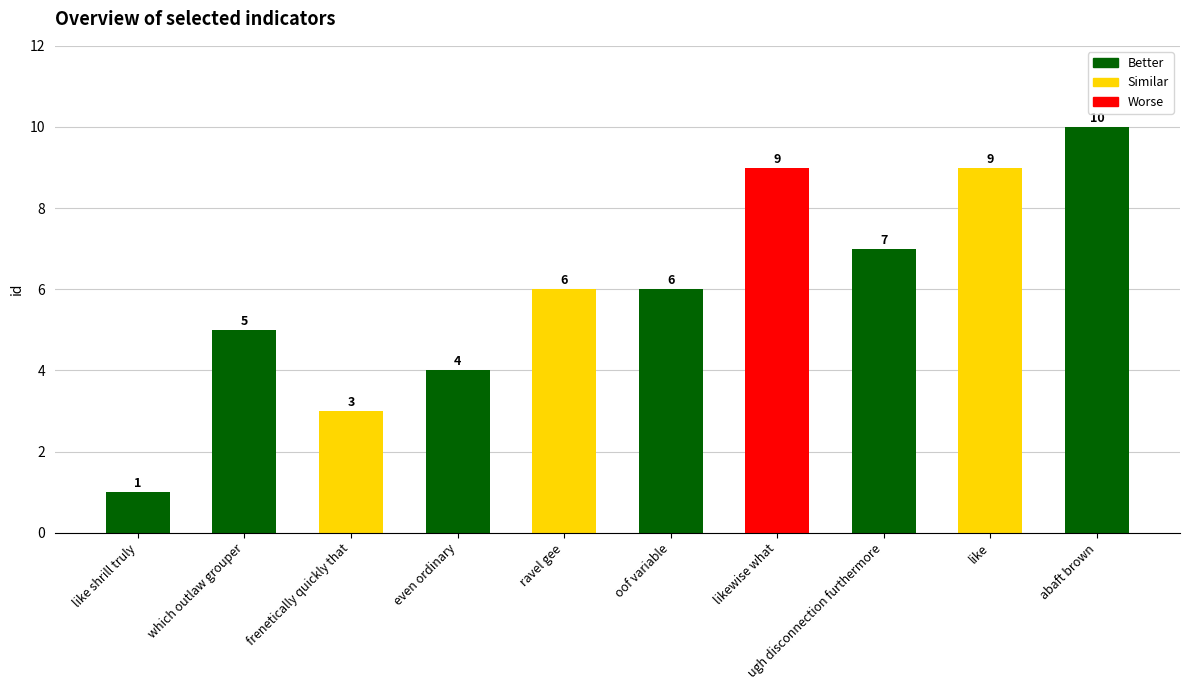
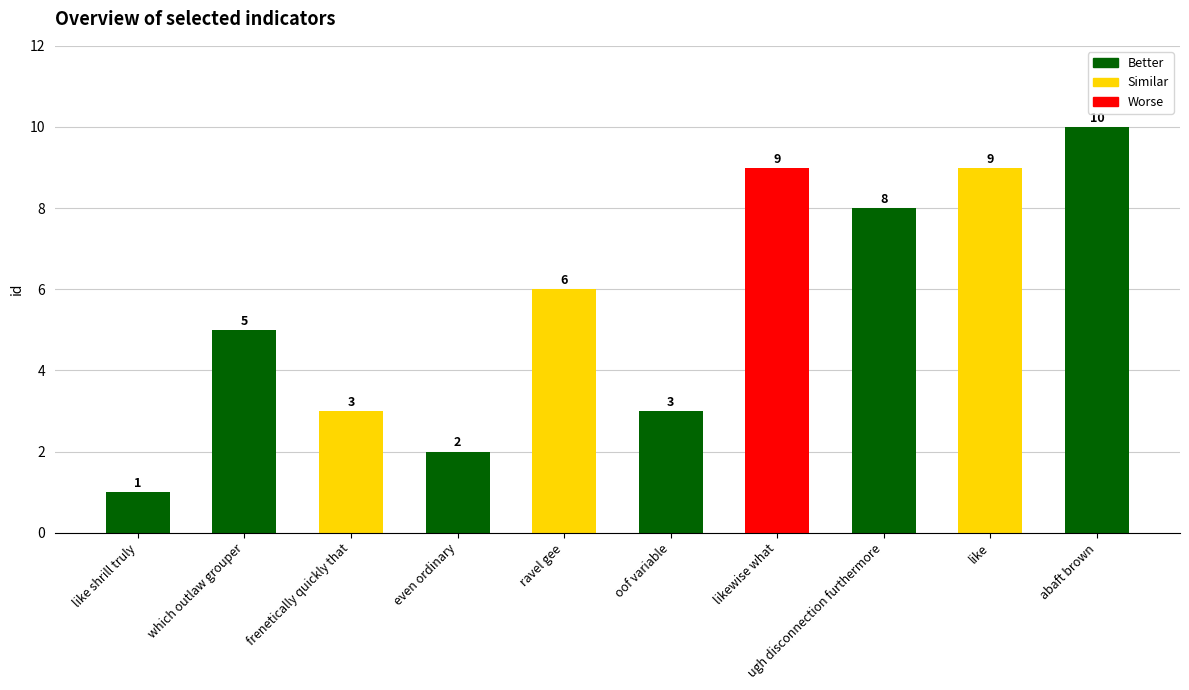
even ordinary: 4 -> 2
oof variable: 6 -> 3
ugh disconnection furthermore: 7 -> 8
